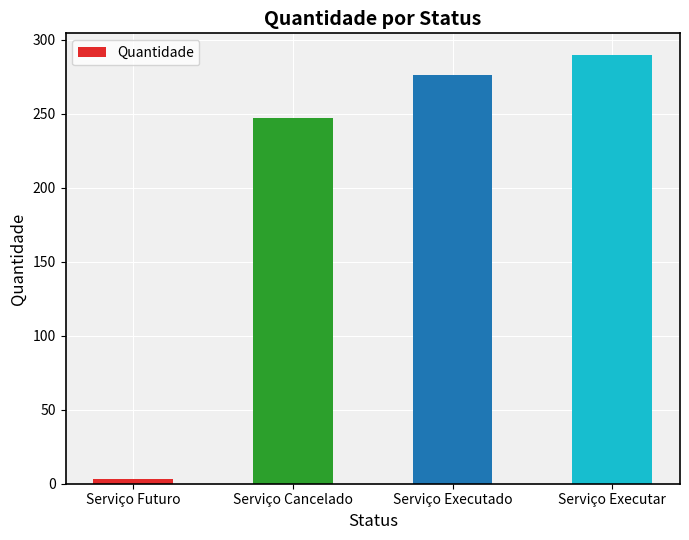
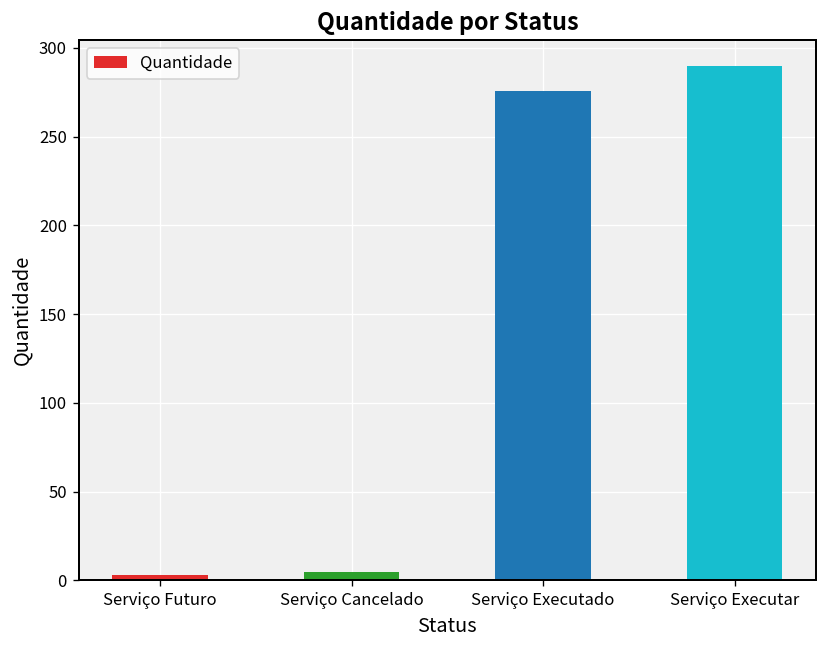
Serviço Cancelado: 247 -> 5
